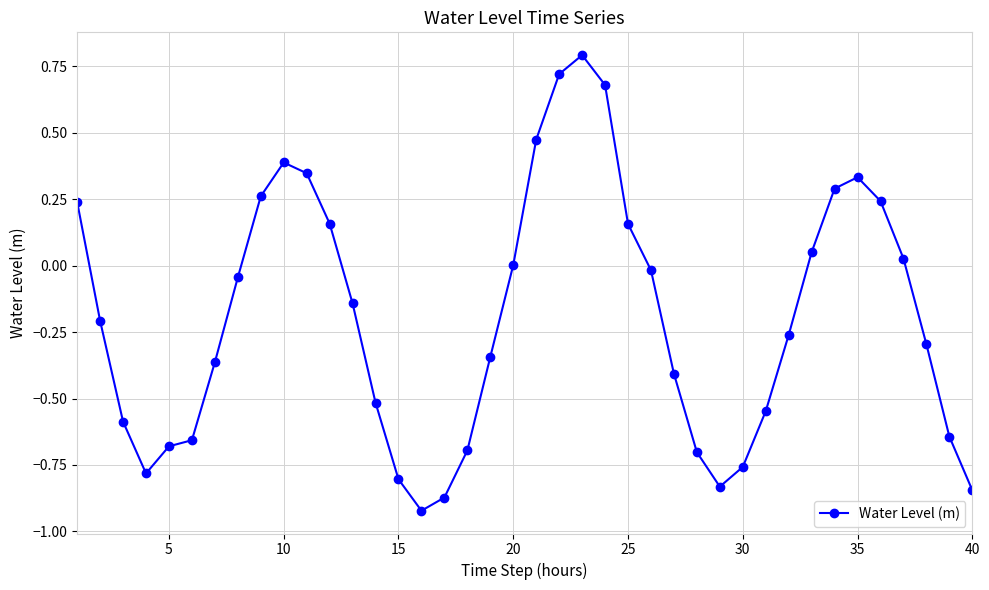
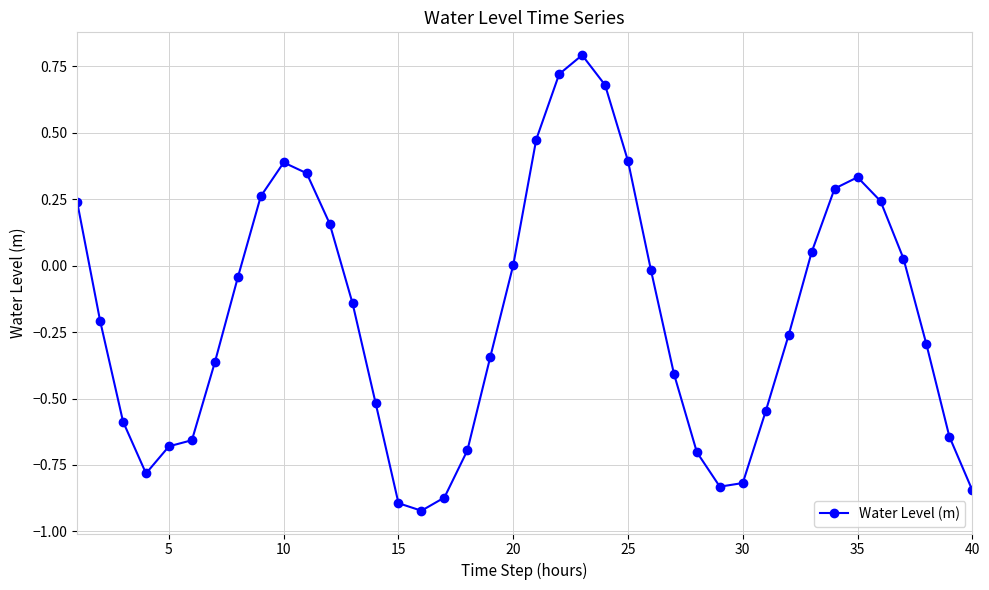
15: -0.80 -> -0.89
25: 0.16 -> 0.39
30: -0.76 -> -0.82
